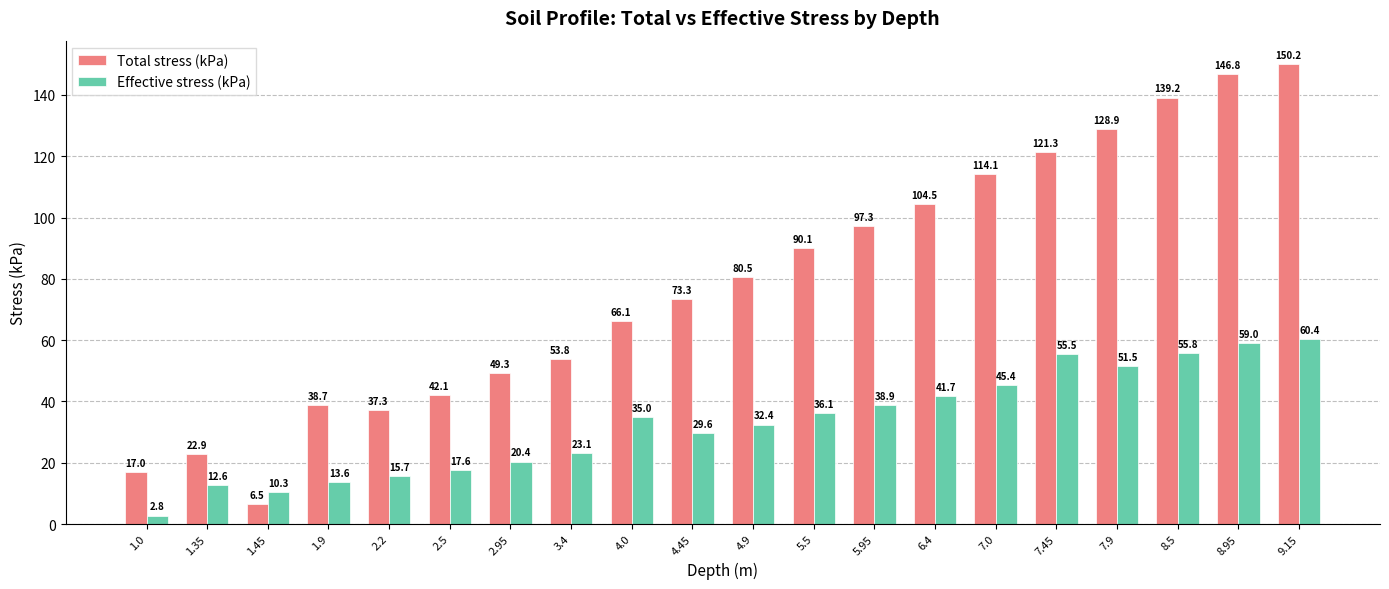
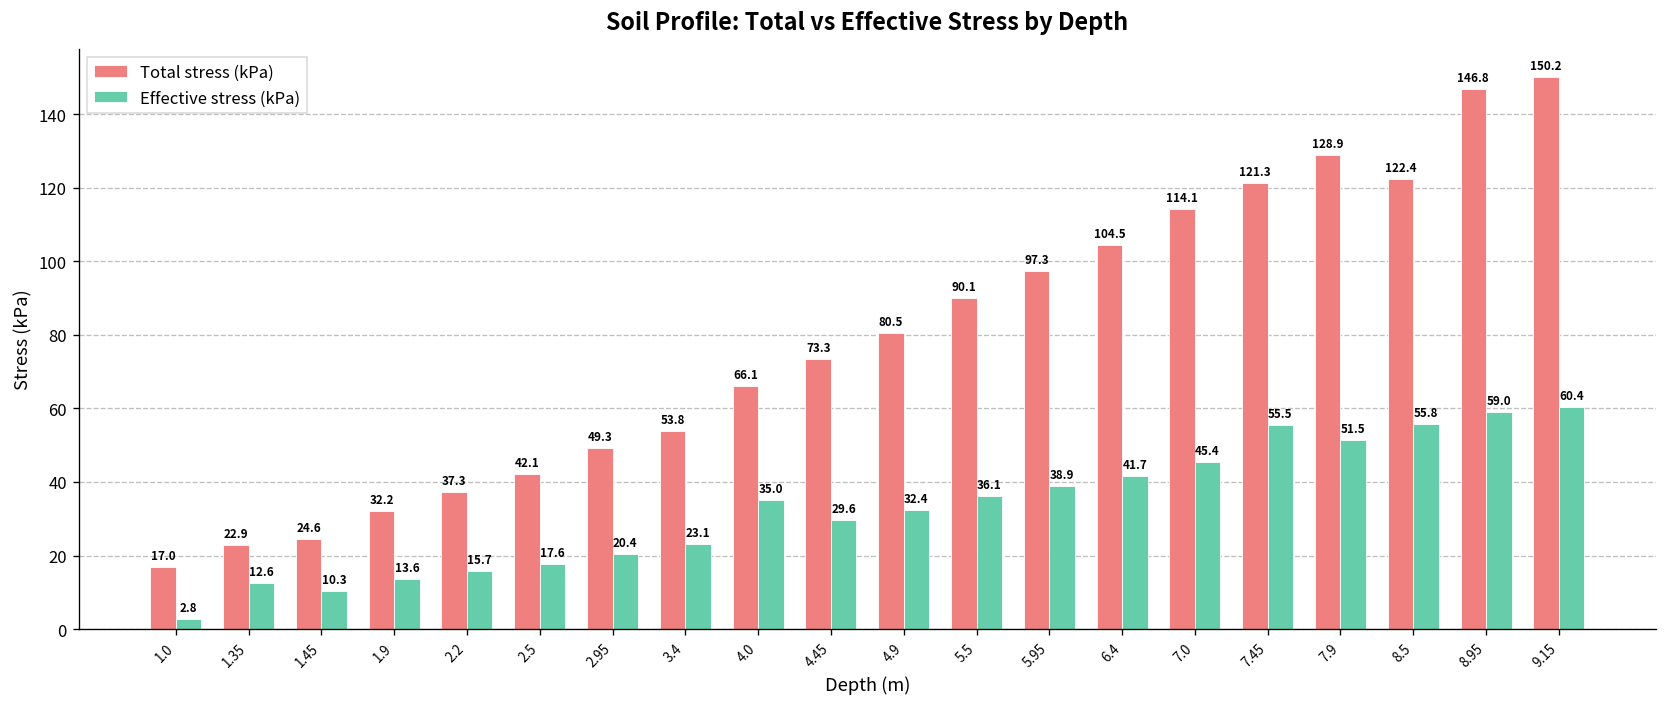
Total stress (kPa), 1.45: 6.5 -> 24.6
Total stress (kPa), 1.9: 38.7 -> 32.2
Total stress (kPa), 8.5: 139.2 -> 122.4
